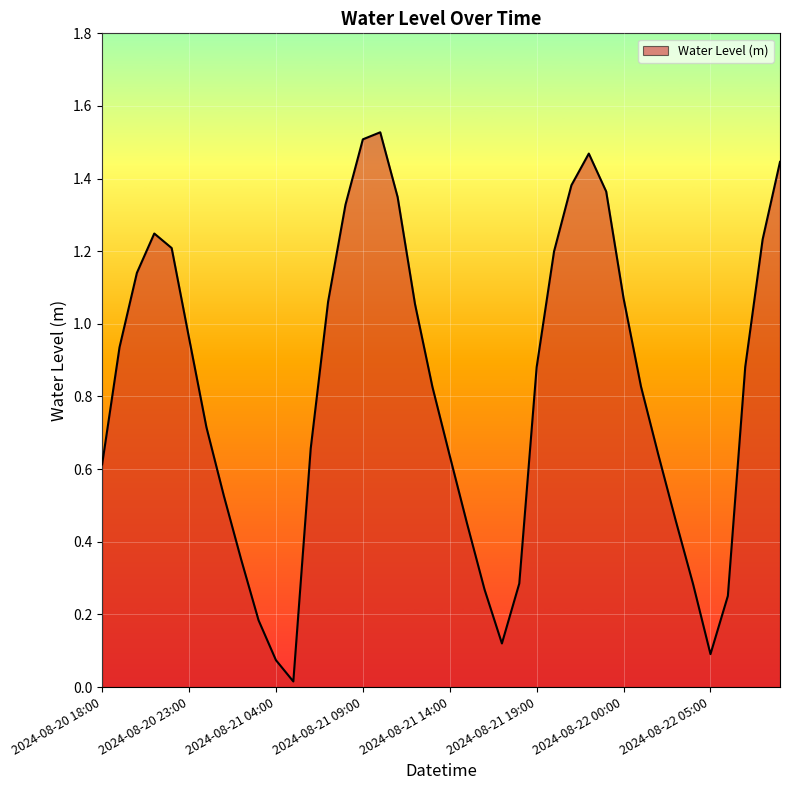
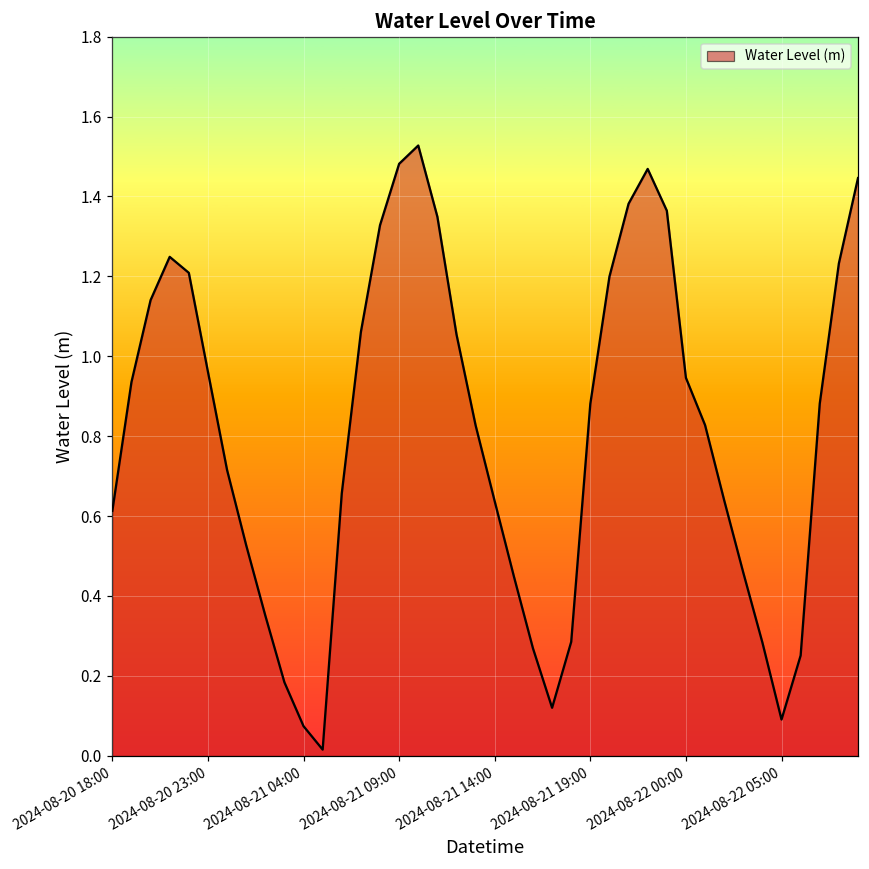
2024-08-21 09:00: 1.51 -> 1.48
2024-08-22 00:00: 1.07 -> 0.95
